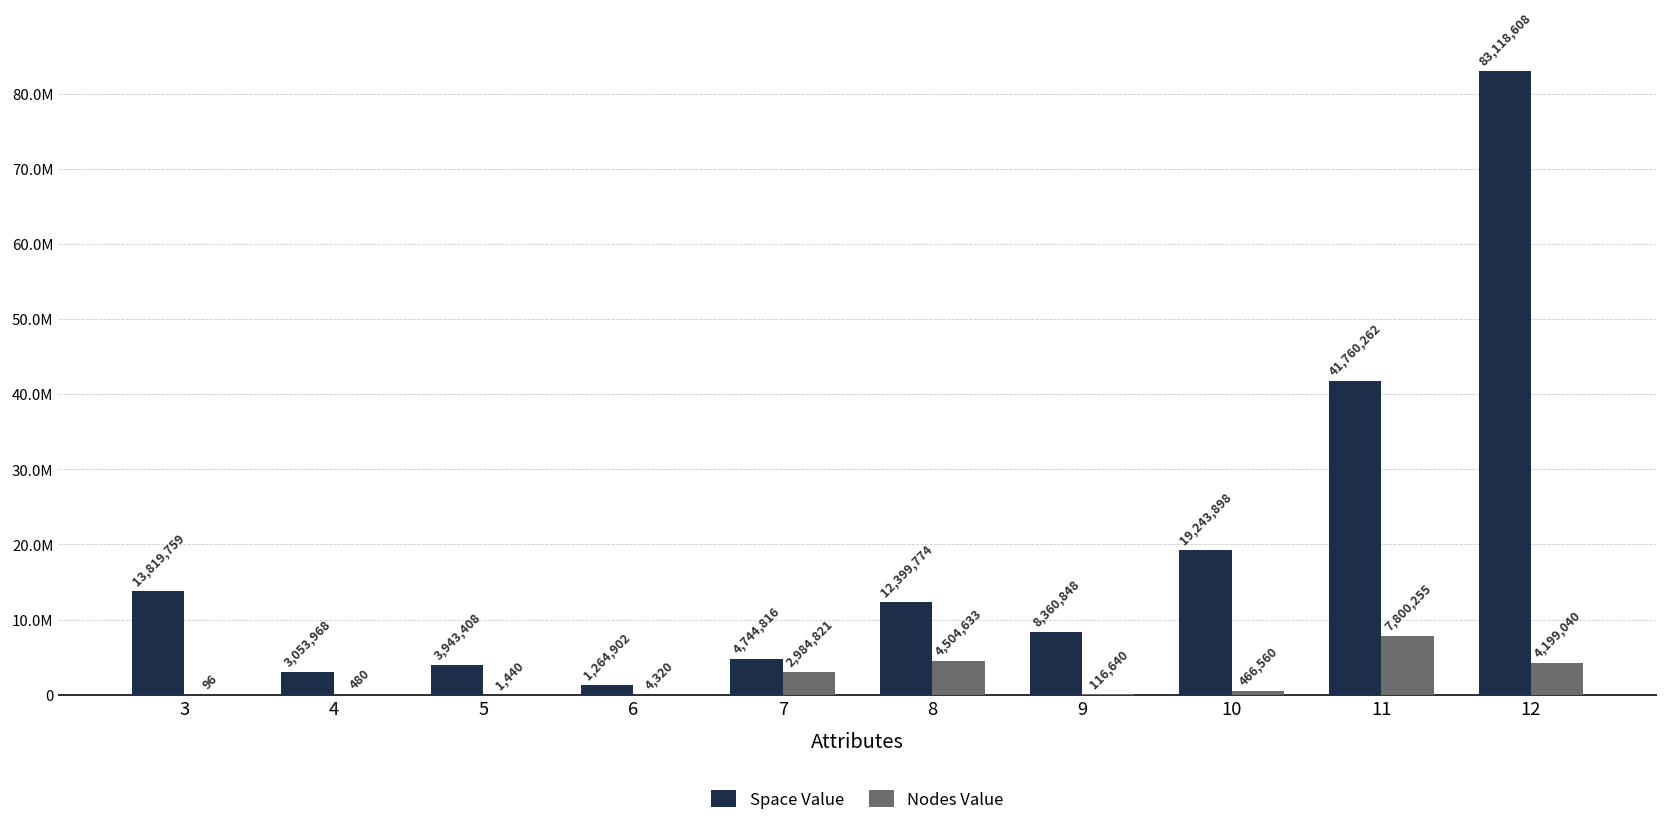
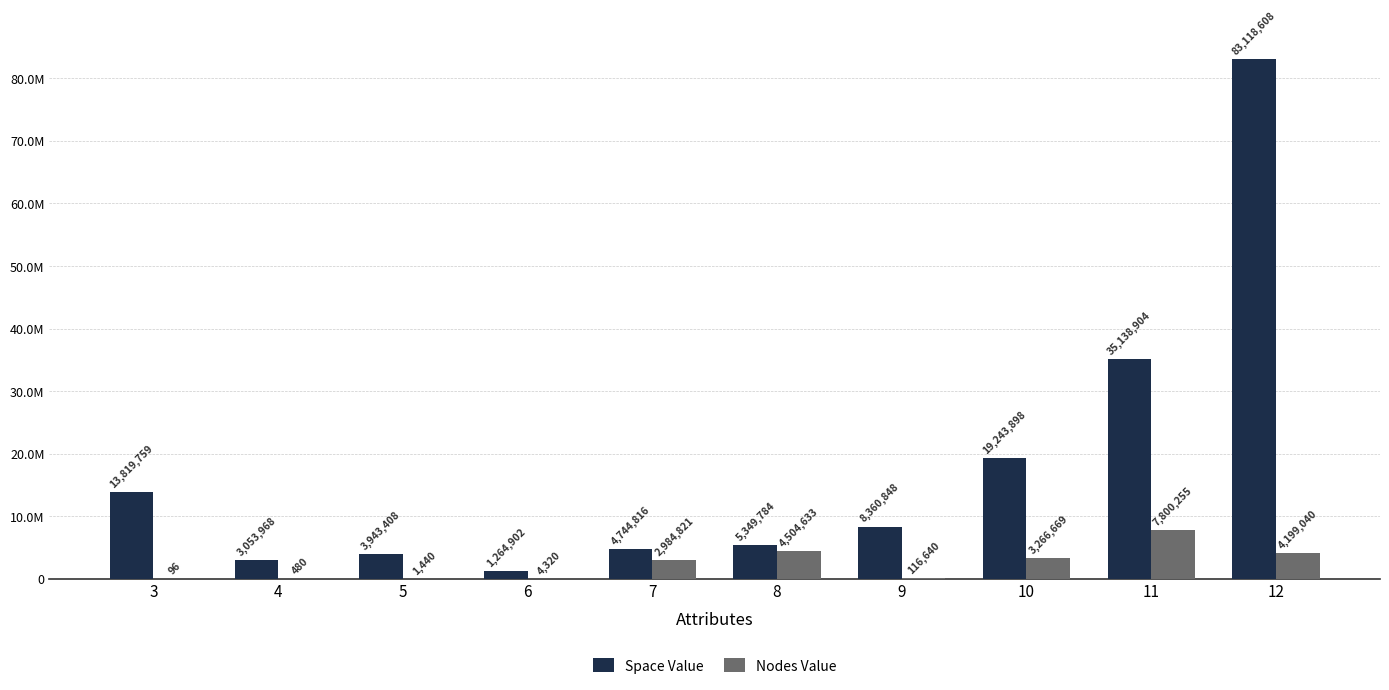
Space Value, 8: 12,399,774 -> 5,349,784
Nodes Value, 10: 466,560 -> 3,266,669
Space Value, 11: 41,760,262 -> 35,138,904
